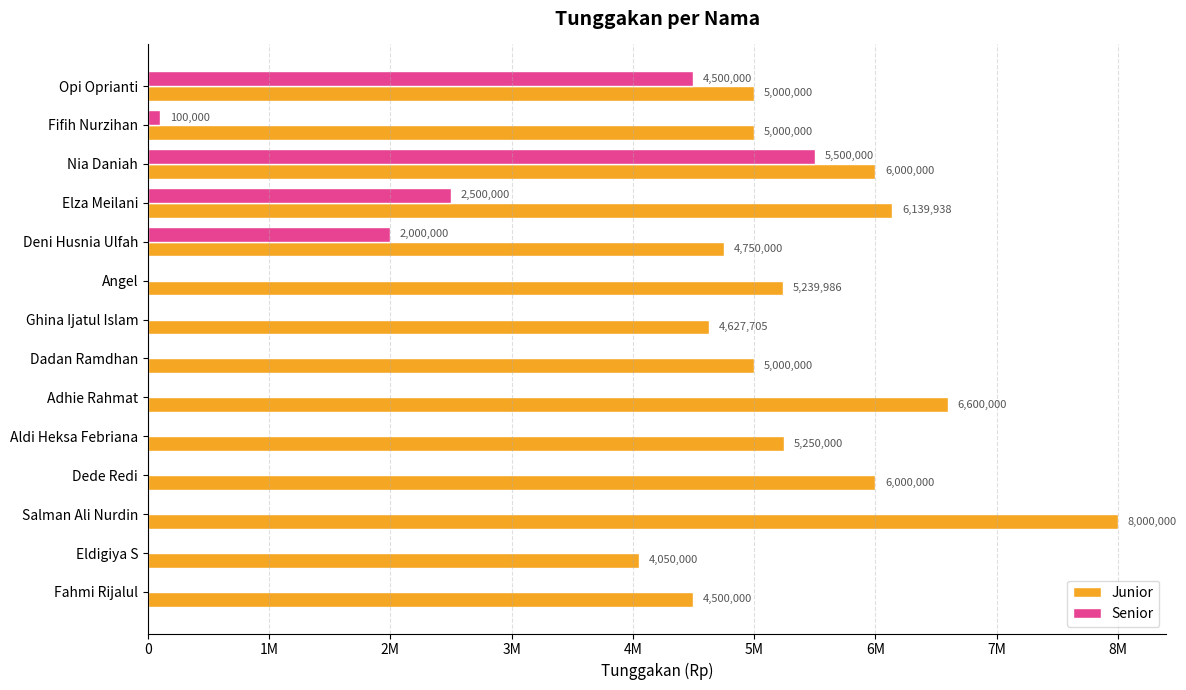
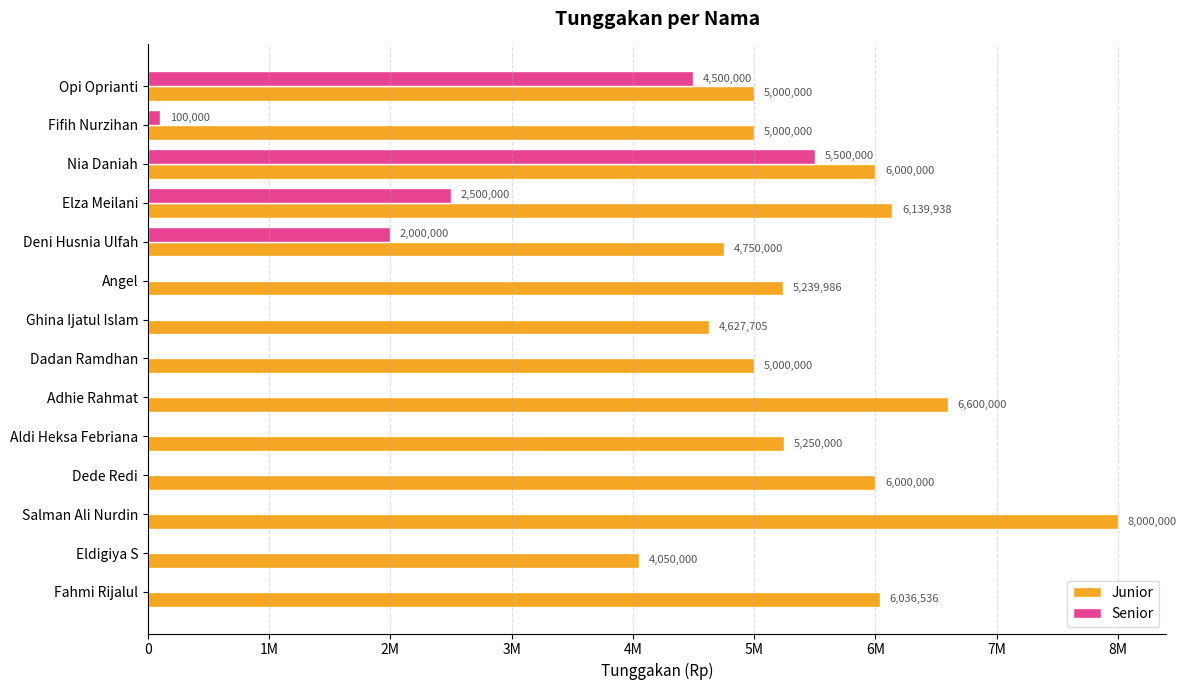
Junior, Fahmi Rijalul: 4,500,000 -> 6,036,536
